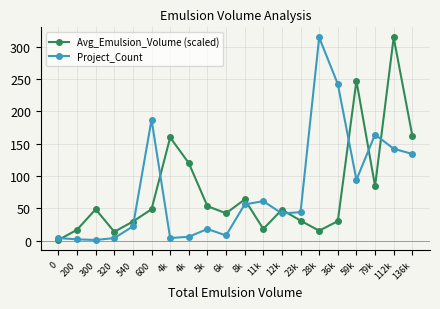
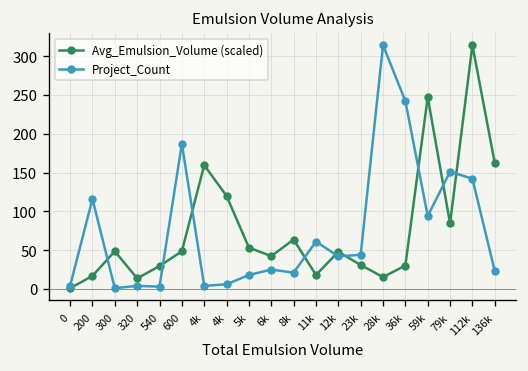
Project_Count, 200: 0 -> 120
Project_Count, 540: 20 -> 0
Project_Count, 6k: 10 -> 30
Project_Count, 8k: 60 -> 20
Project_Count, 79k: 160 -> 150
Project_Count, 136k: 130 -> 20
